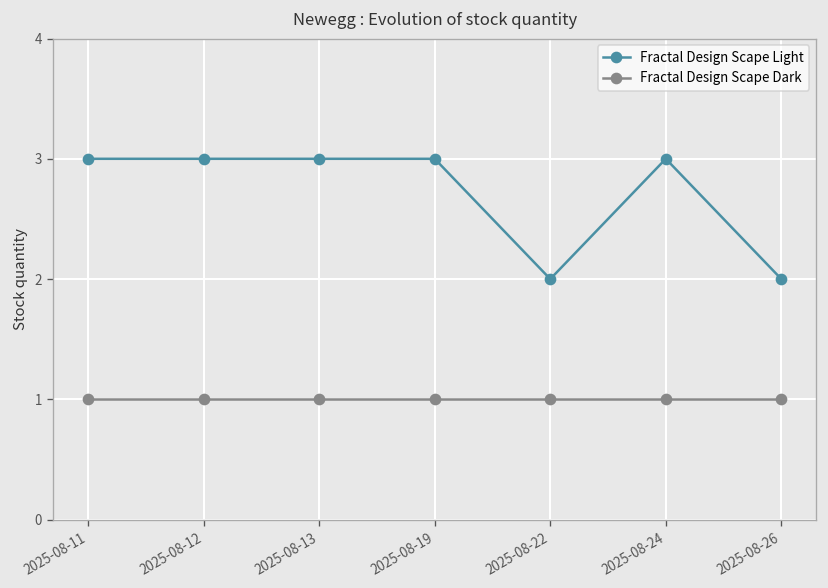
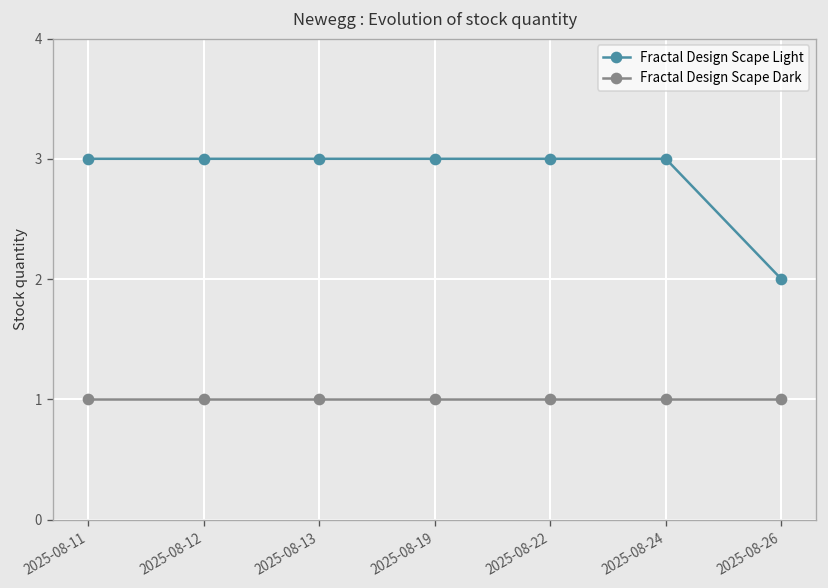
Fractal Design Scape Light, 2025-08-22: 2 -> 3
